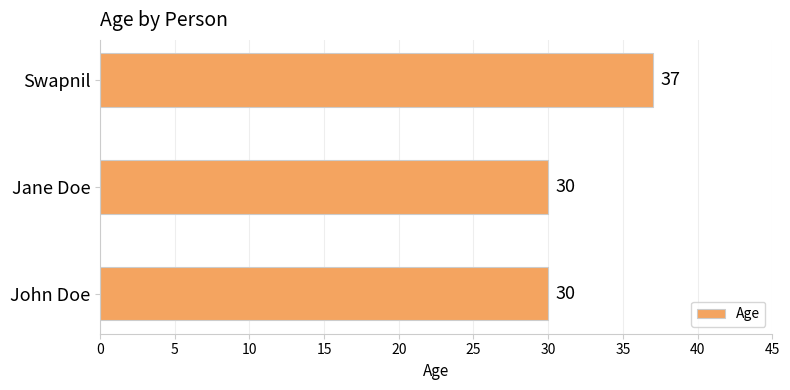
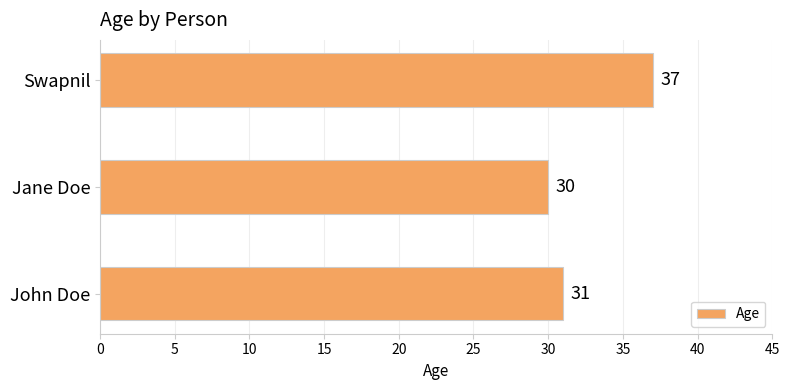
John Doe: 30 -> 31
